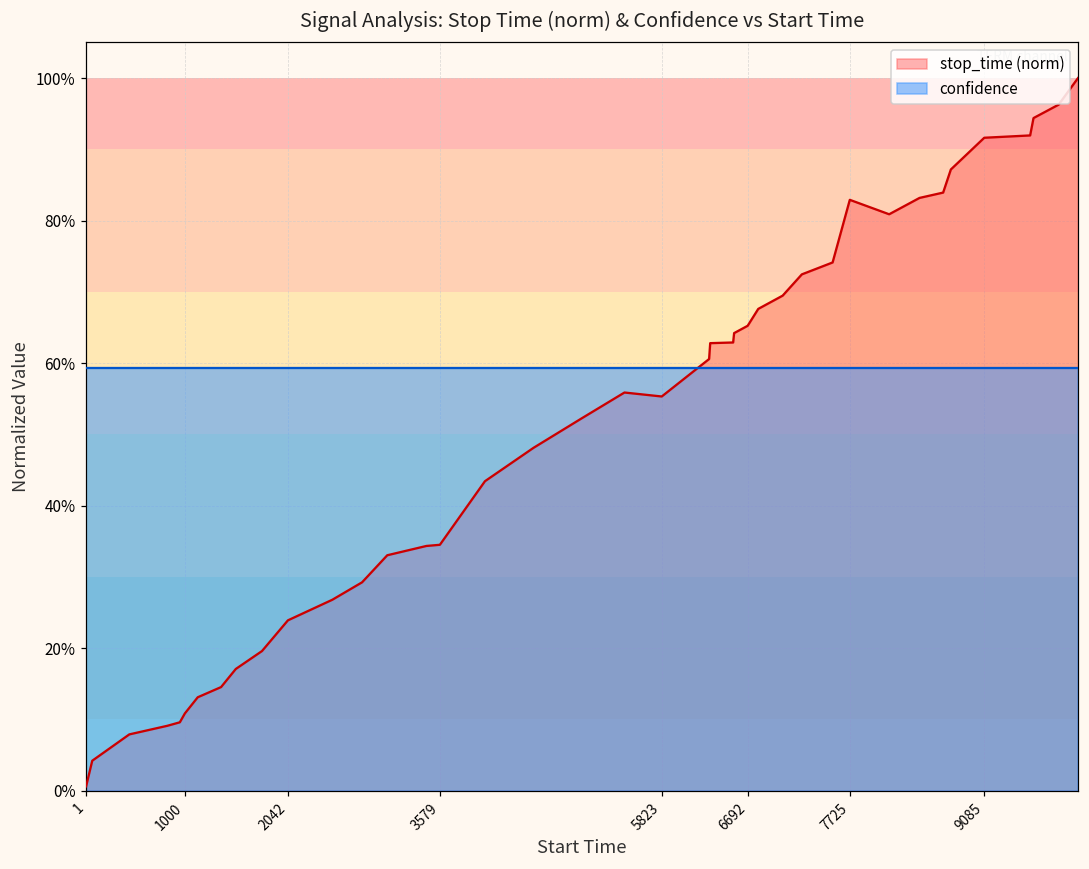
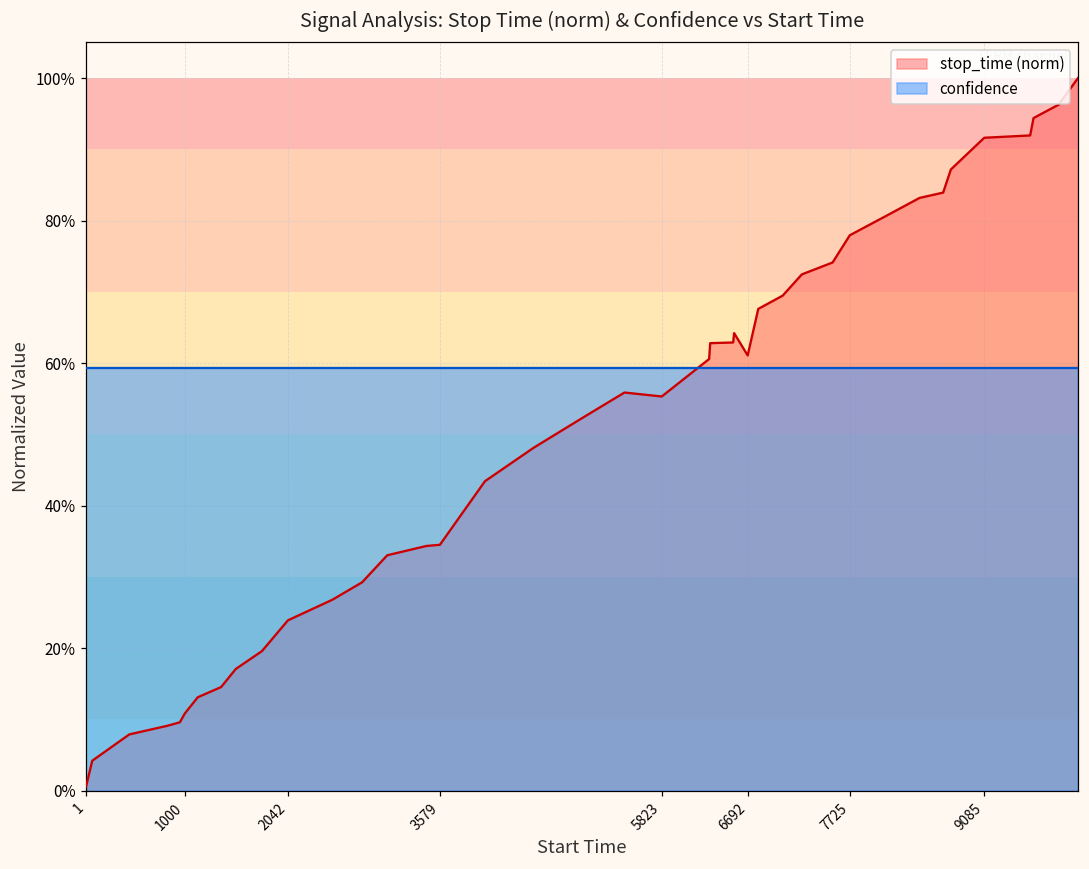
stop_time (norm), 6692: 65% -> 61%
stop_time (norm), 7725: 83% -> 78%
